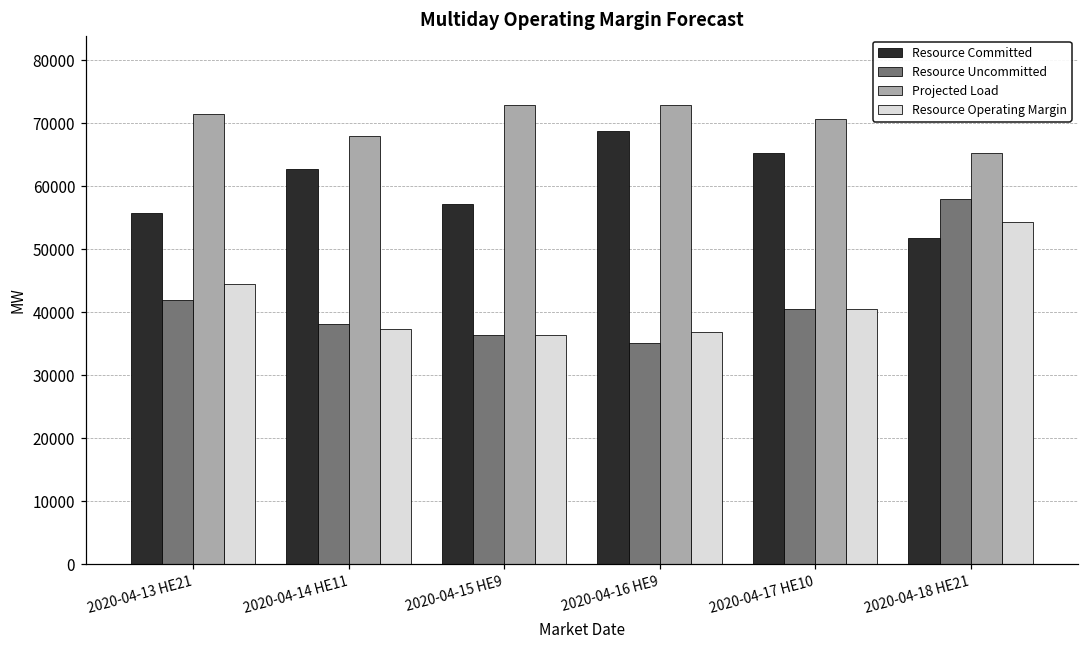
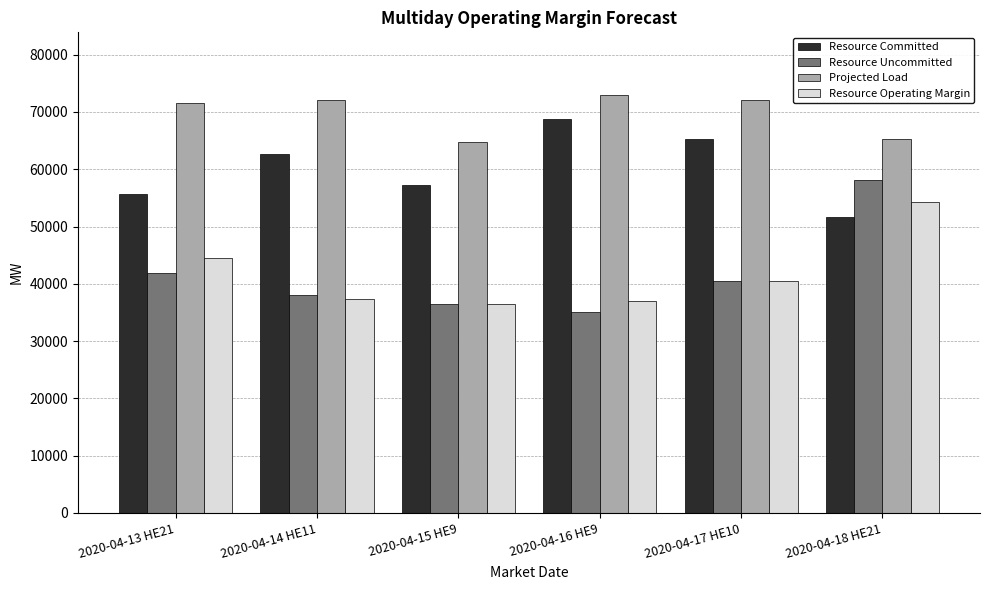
Projected Load, 2020-04-14 HE11: 68000 -> 72000
Projected Load, 2020-04-15 HE9: 73000 -> 65000
Projected Load, 2020-04-17 HE10: 71000 -> 72000
